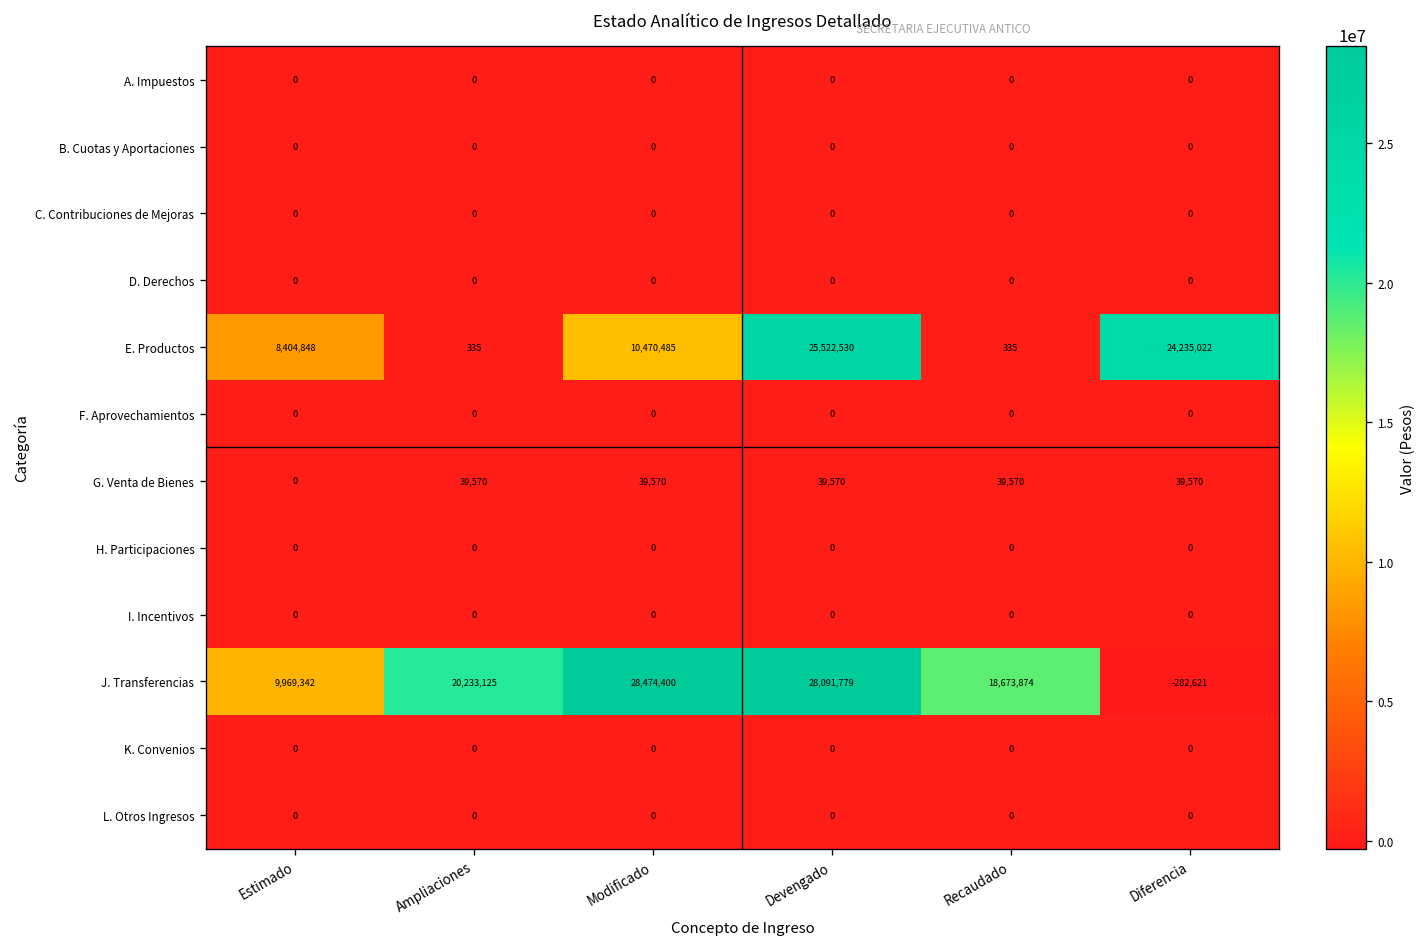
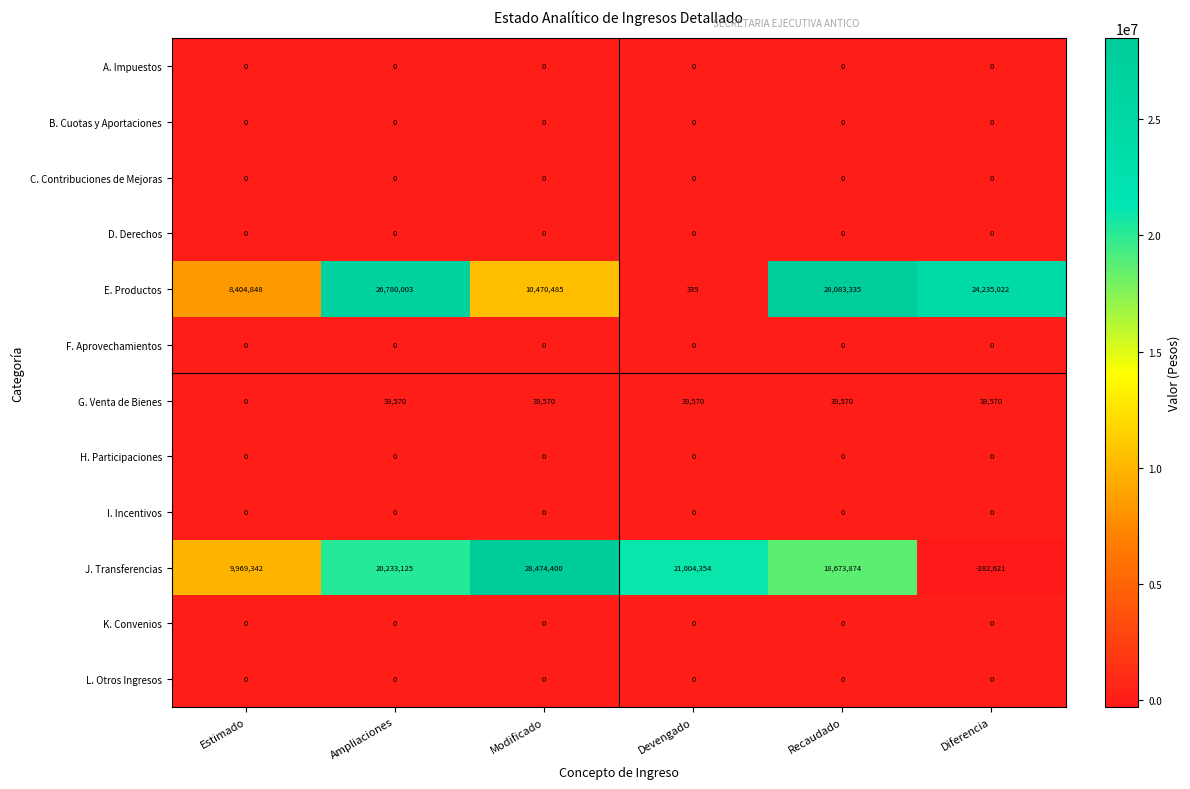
E. Productos, Ampliaciones: 335 -> 26,780,003
E. Productos, Devengado: 25,522,530 -> 335
E. Productos, Recaudado: 335 -> 28,083,335
J. Transferencias, Devengado: 28,091,779 -> 21,004,354
